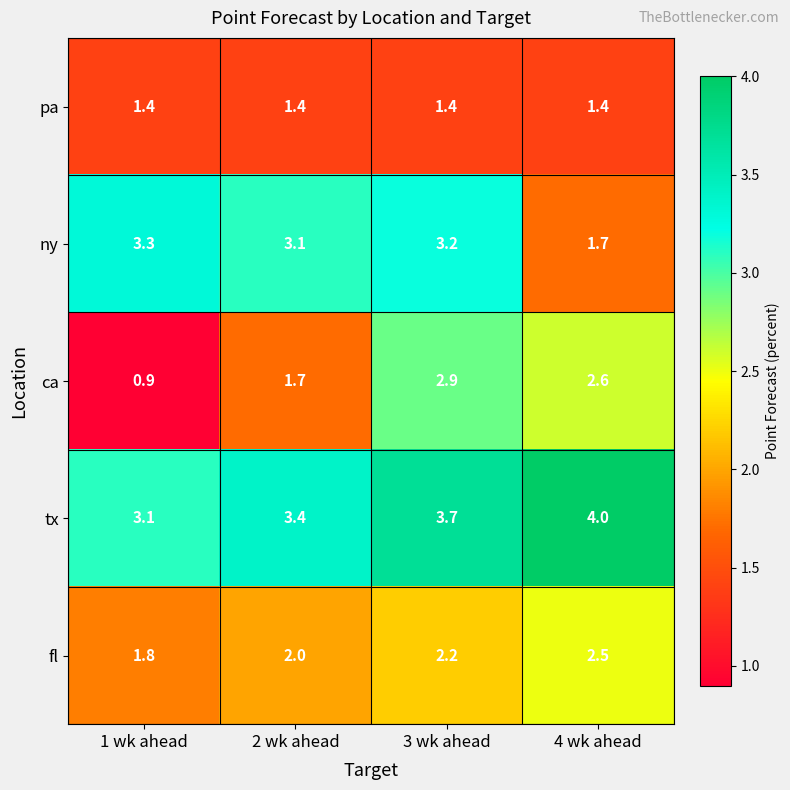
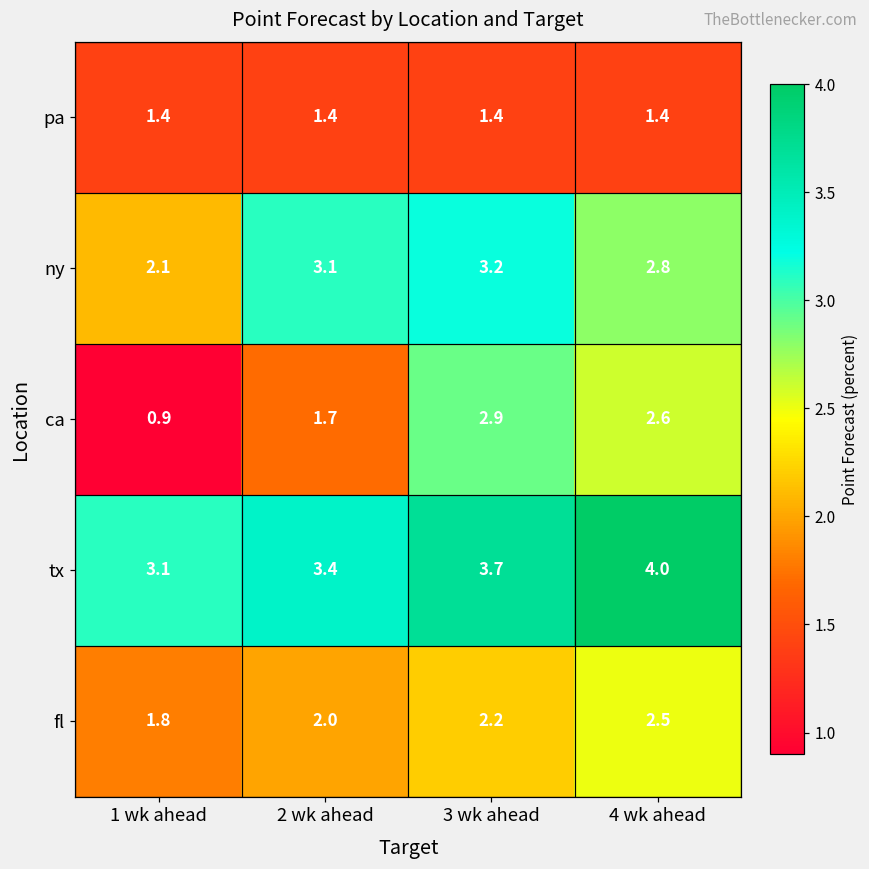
ny, 1 wk ahead: 3.3 -> 2.1
ny, 4 wk ahead: 1.7 -> 2.8
